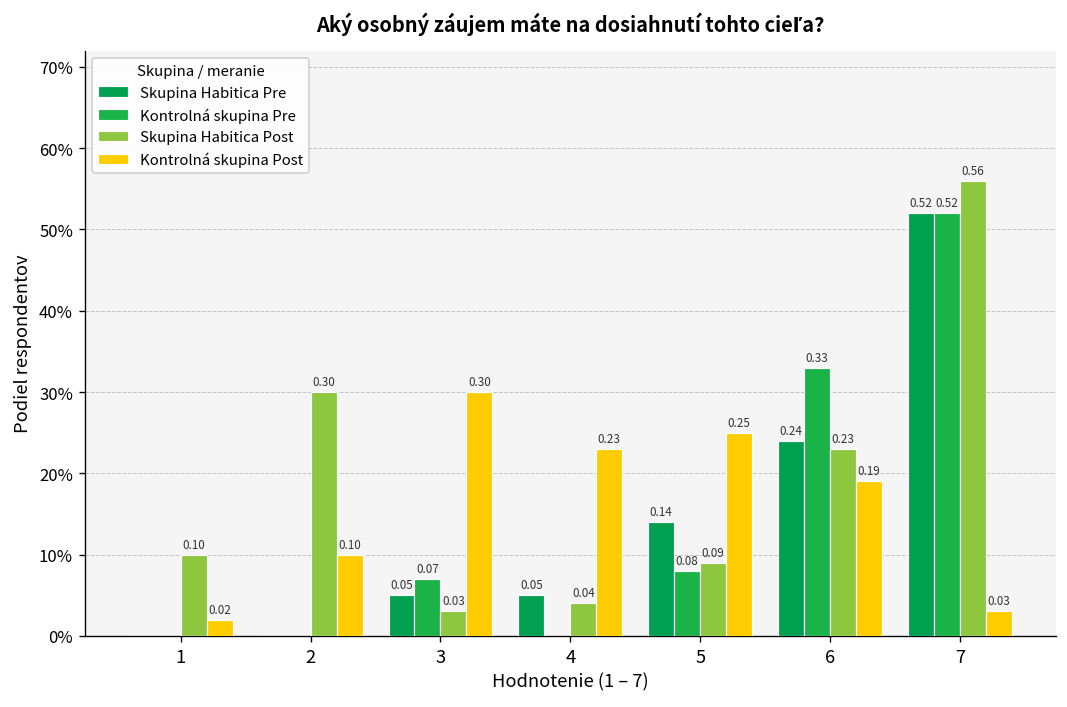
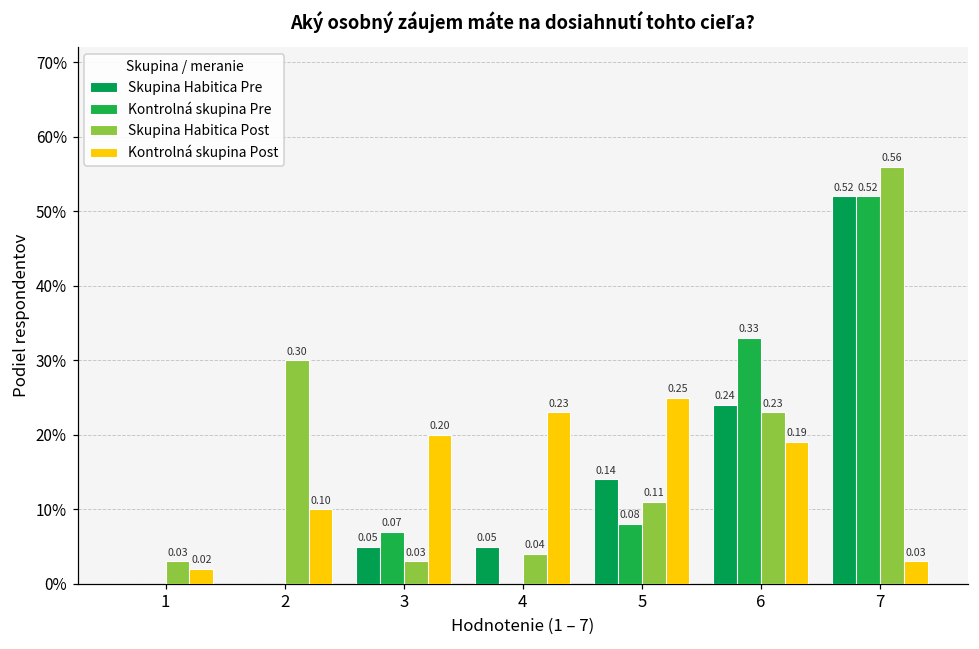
Skupina Habitica Post, 1: 0.10 -> 0.03
Kontrolná skupina Post, 3: 0.30 -> 0.20
Skupina Habitica Post, 5: 0.09 -> 0.11
